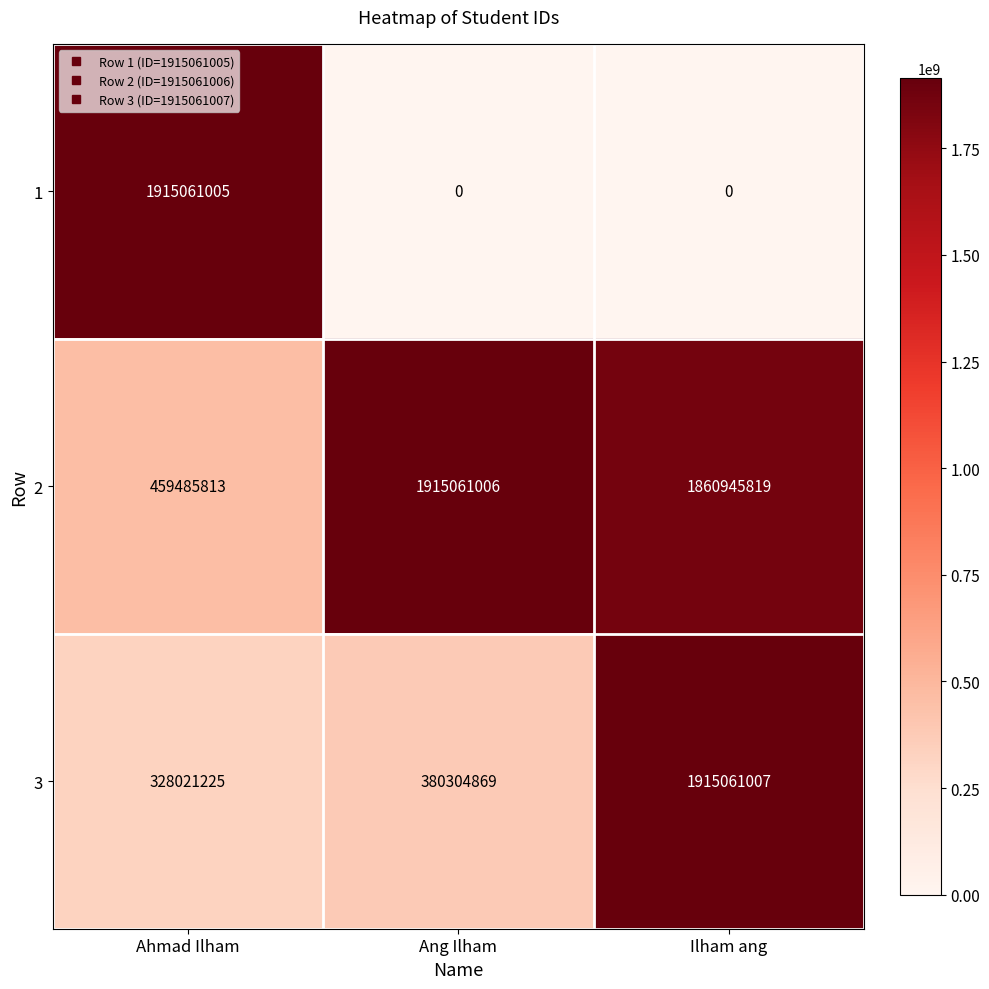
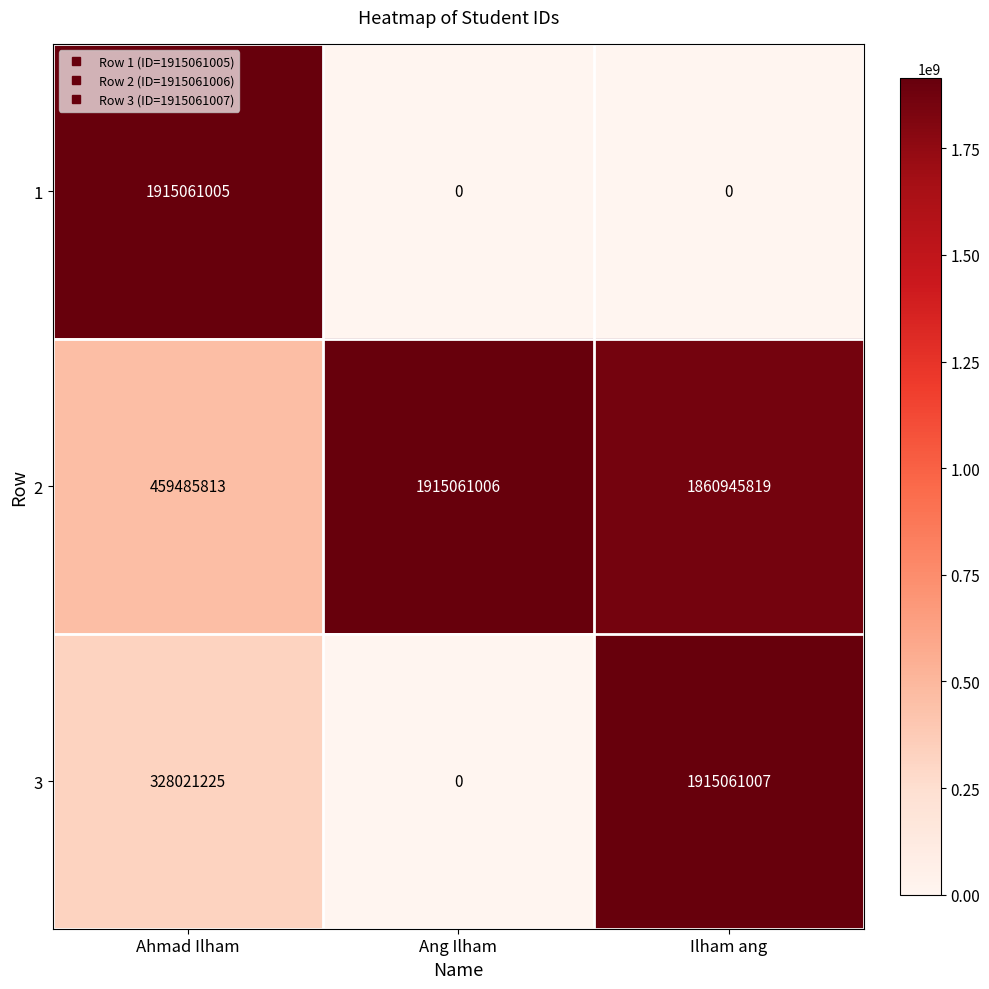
3, Ang Ilham: 380304869 -> 0
